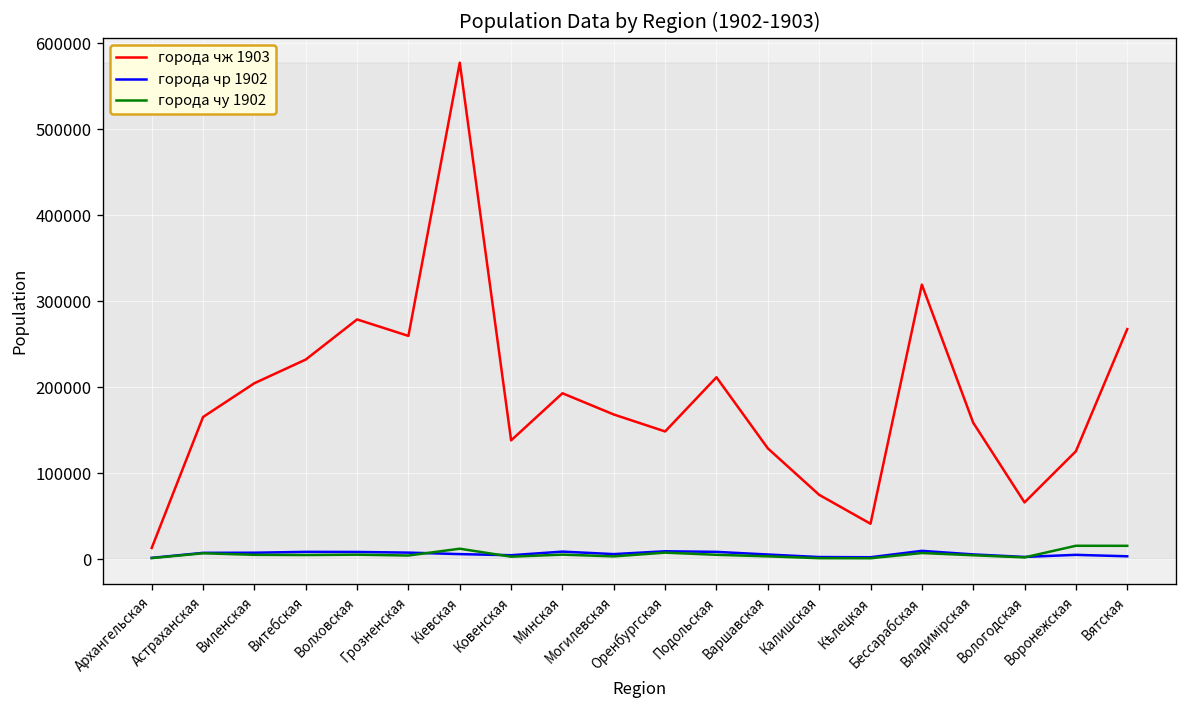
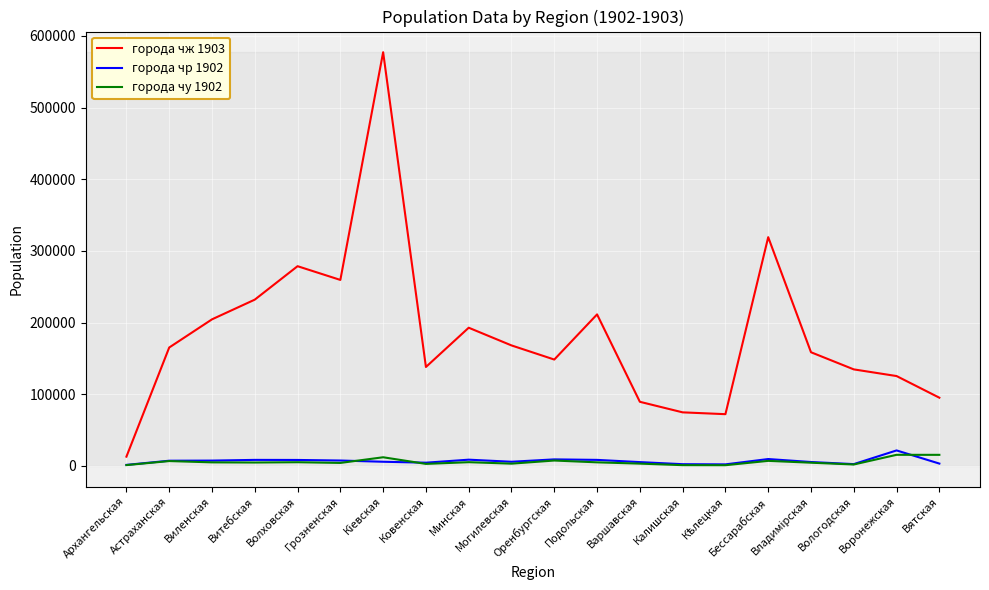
города чж 1903, Варшавская: 130000 -> 90000
города чж 1903, Кѣлецкая: 40000 -> 70000
города чж 1903, Вологодская: 70000 -> 130000
города чр 1902, Воронежская: 0 -> 20000
города чж 1903, Вятская: 270000 -> 100000
